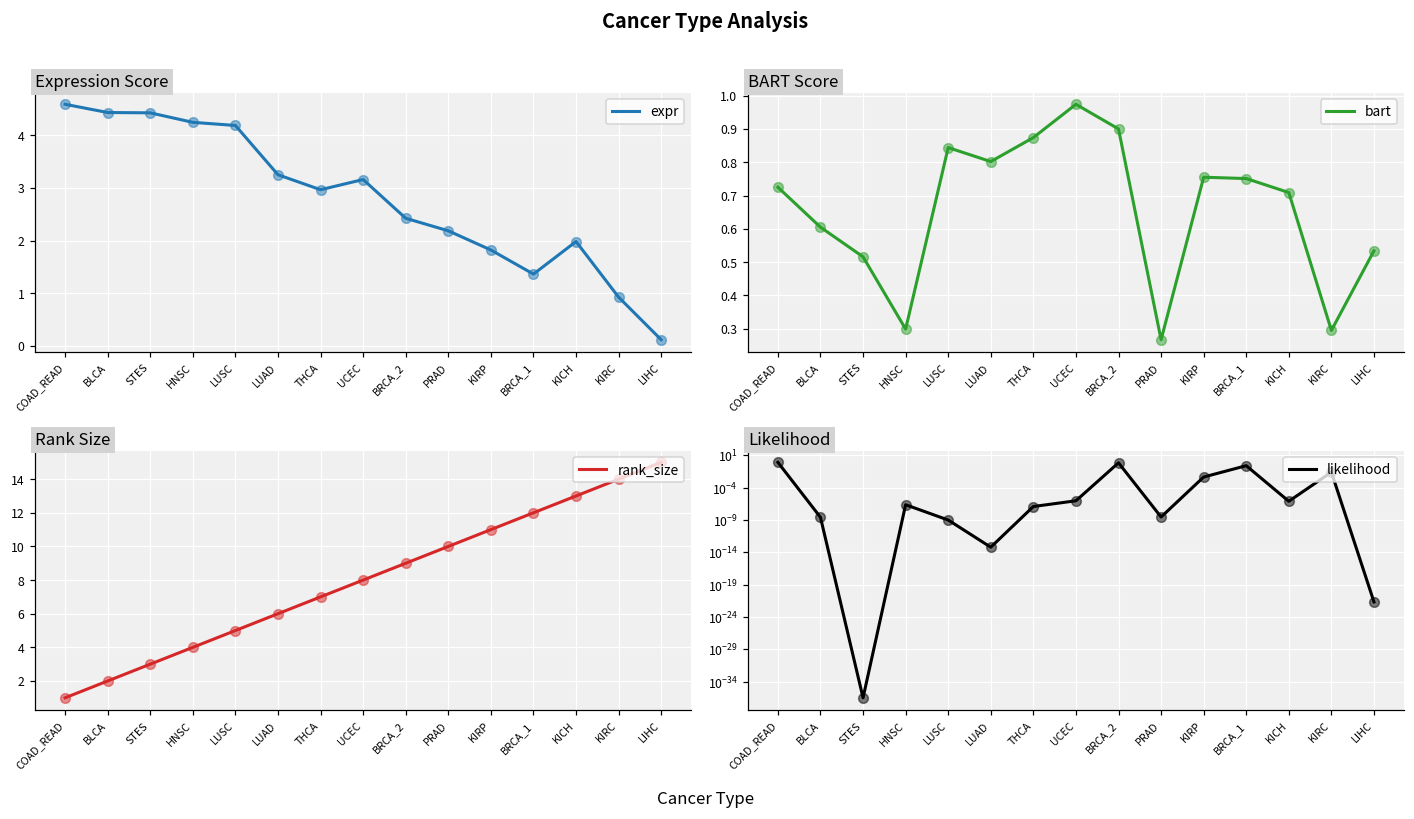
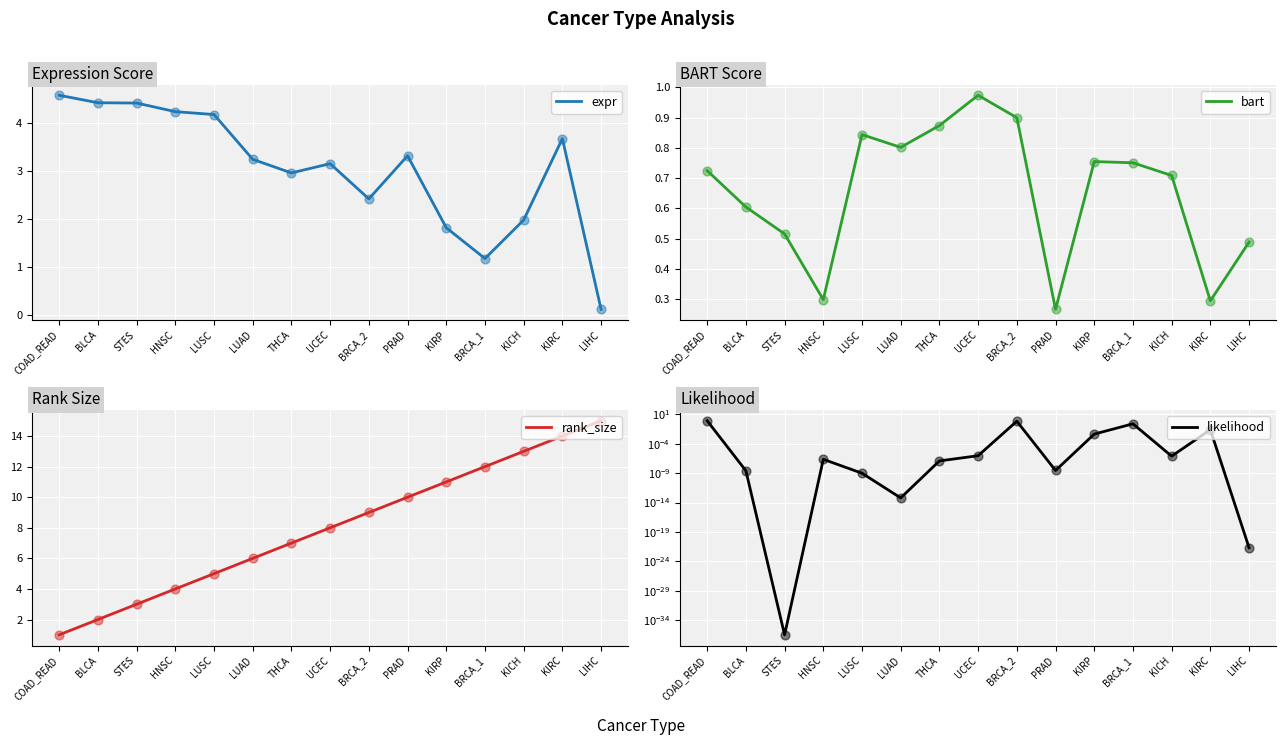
Expression Score, PRAD: 2.2 -> 3.3
Expression Score, BRCA_1: 1.4 -> 1.2
Expression Score, KIRC: 0.9 -> 3.7
BART Score, LIHC: 0.53 -> 0.49
